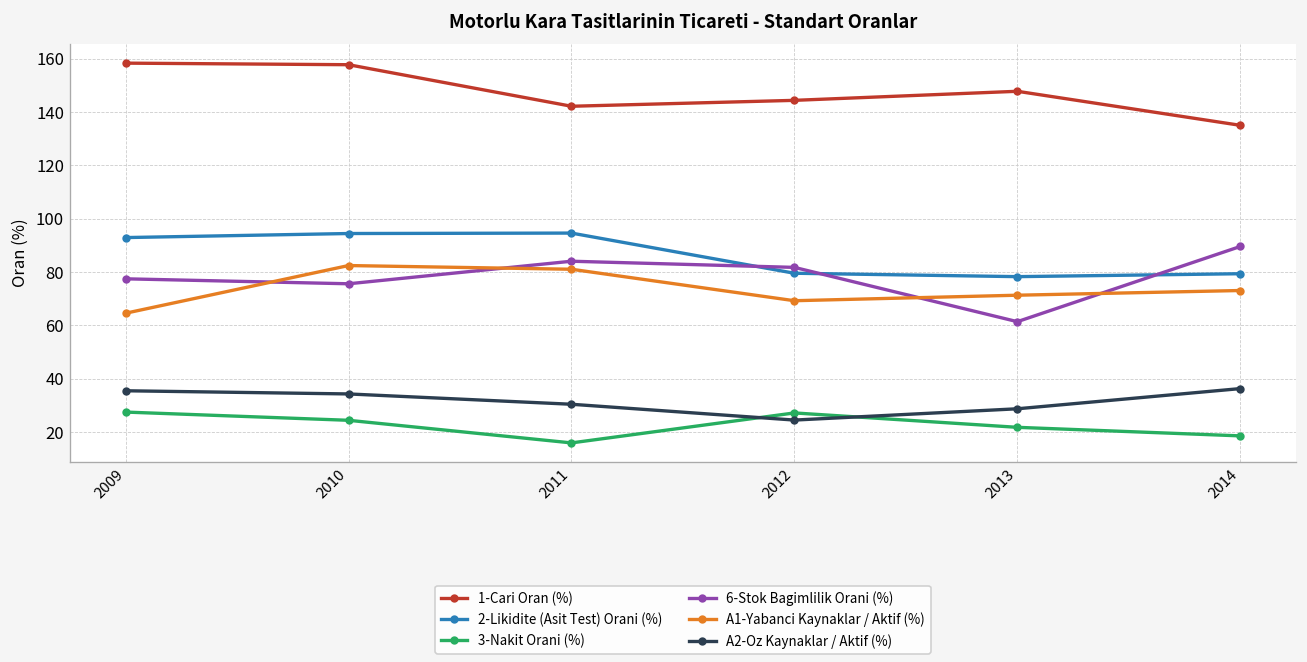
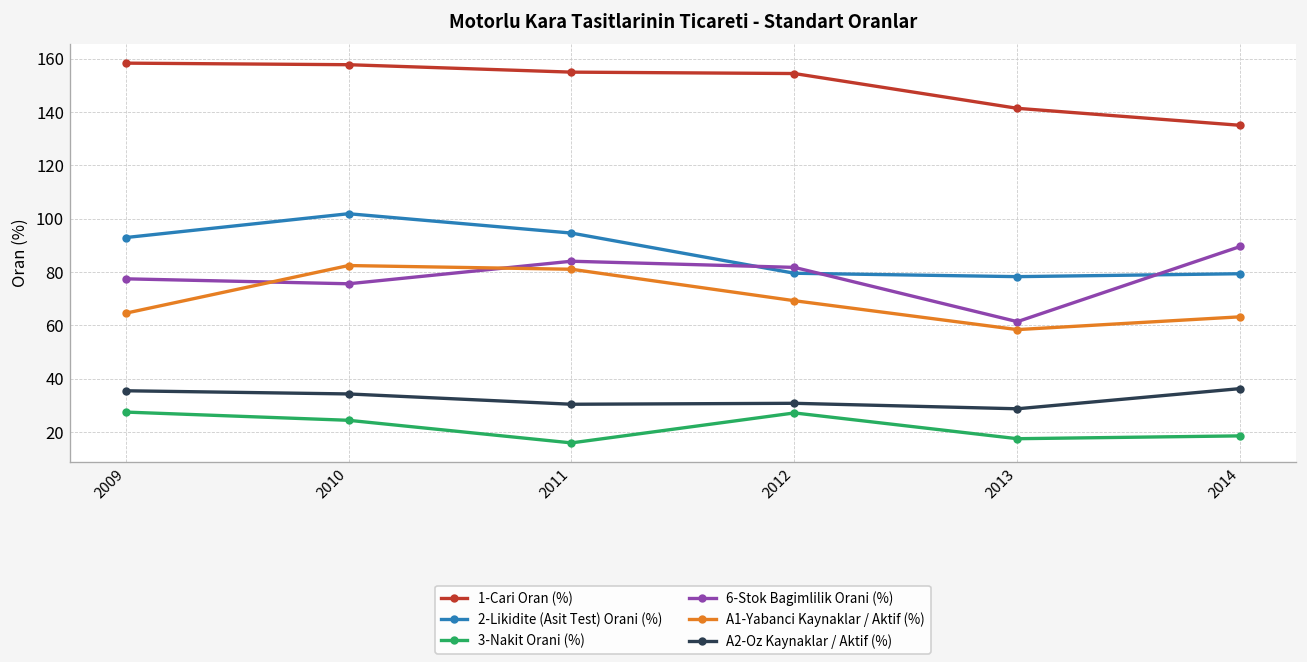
2-Likidite (Asit Test) Orani (%), 2010: 94 -> 102
1-Cari Oran (%), 2011: 142 -> 155
1-Cari Oran (%), 2012: 144 -> 154
A2-Oz Kaynaklar / Aktif (%), 2012: 24 -> 31
1-Cari Oran (%), 2013: 148 -> 141
3-Nakit Orani (%), 2013: 22 -> 18
A1-Yabanci Kaynaklar / Aktif (%), 2013: 71 -> 58
A1-Yabanci Kaynaklar / Aktif (%), 2014: 73 -> 63
